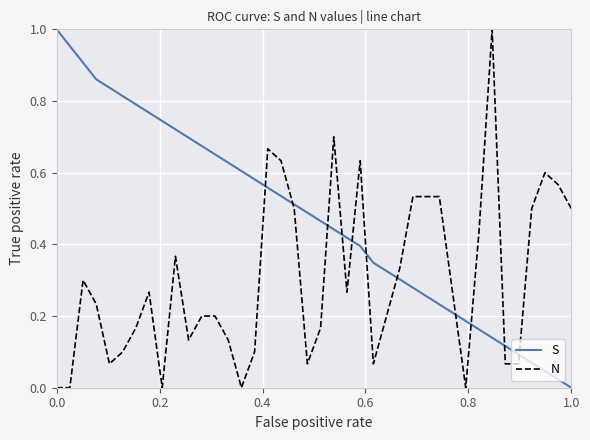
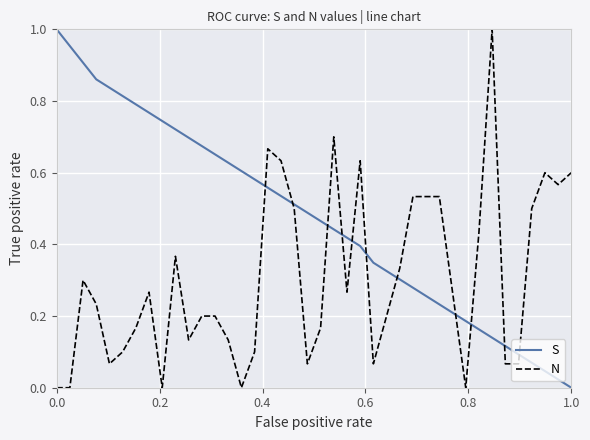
N, 1.0: 0.50 -> 0.60
